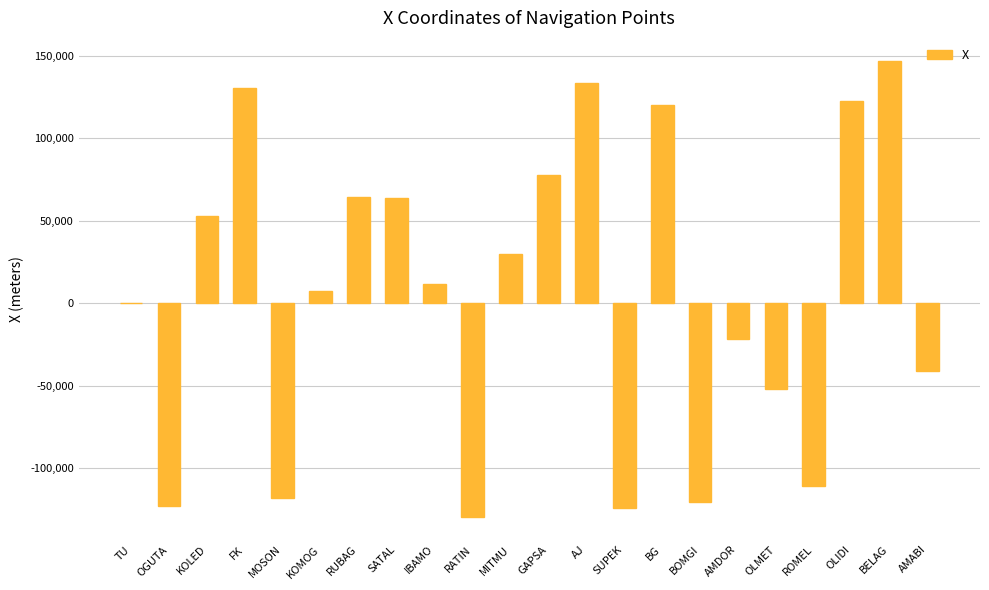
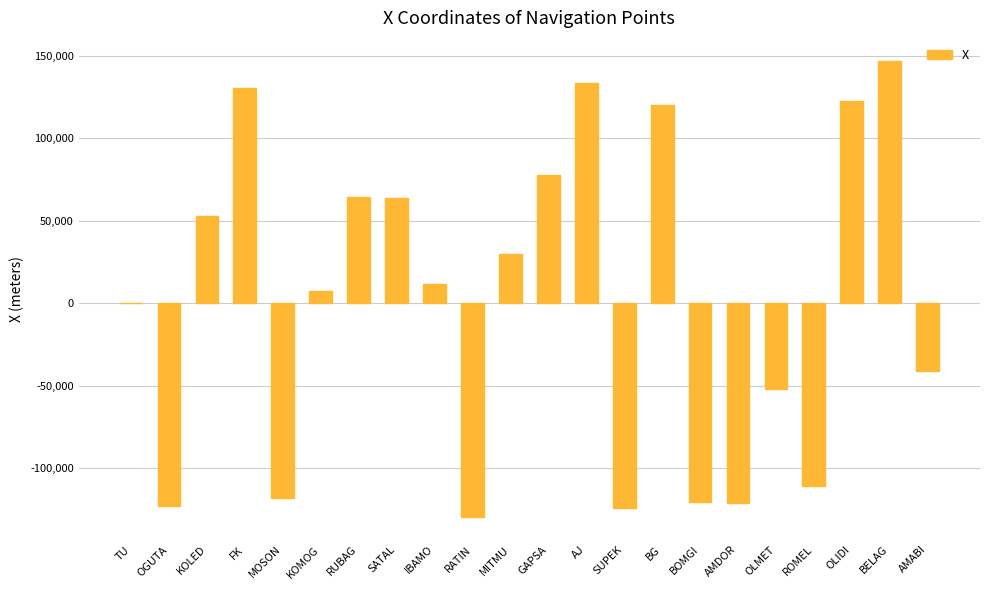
AMDOR: -22,000 -> -121,000
